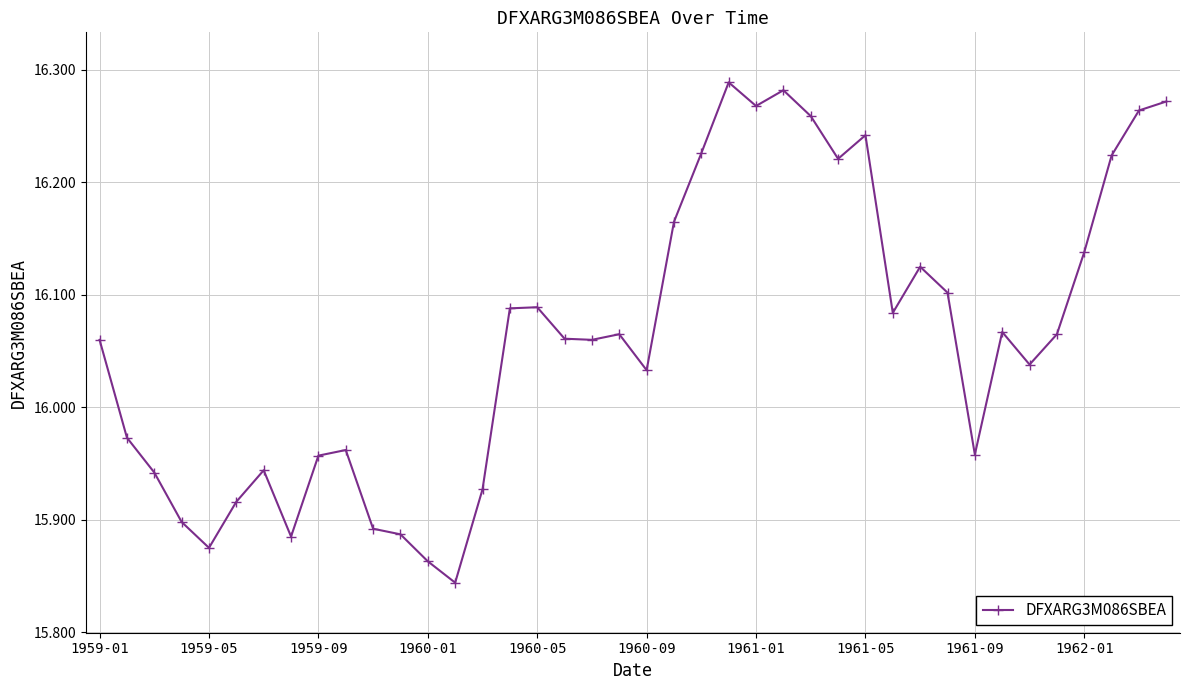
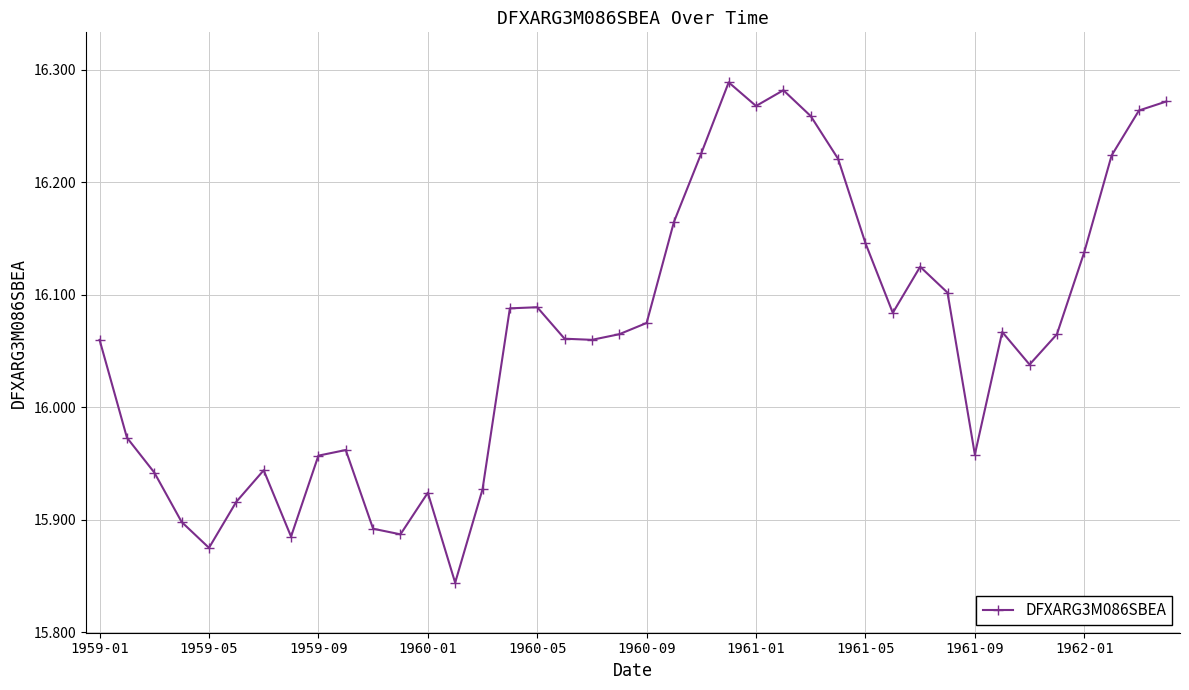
1960-01: 15.863 -> 15.924
1960-09: 16.033 -> 16.075
1961-05: 16.242 -> 16.146
